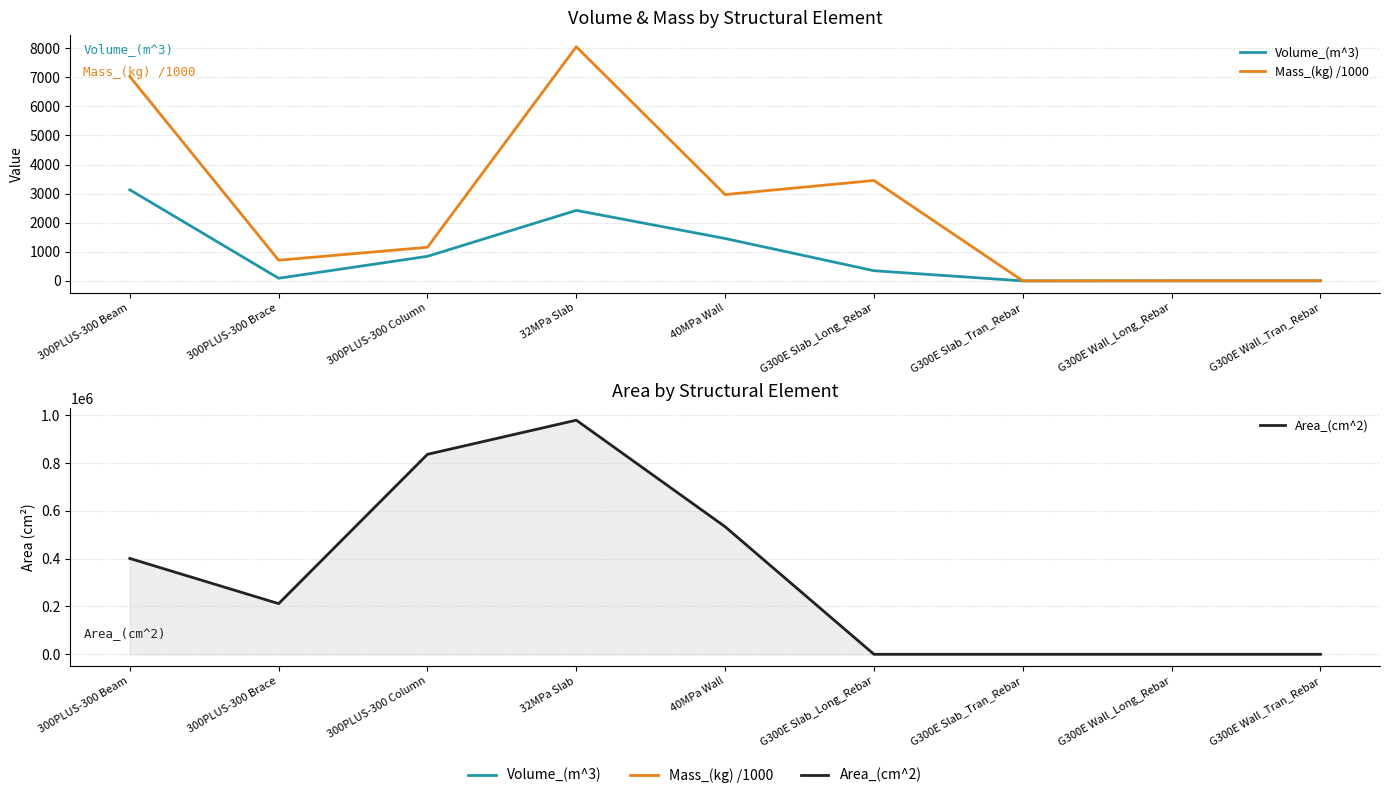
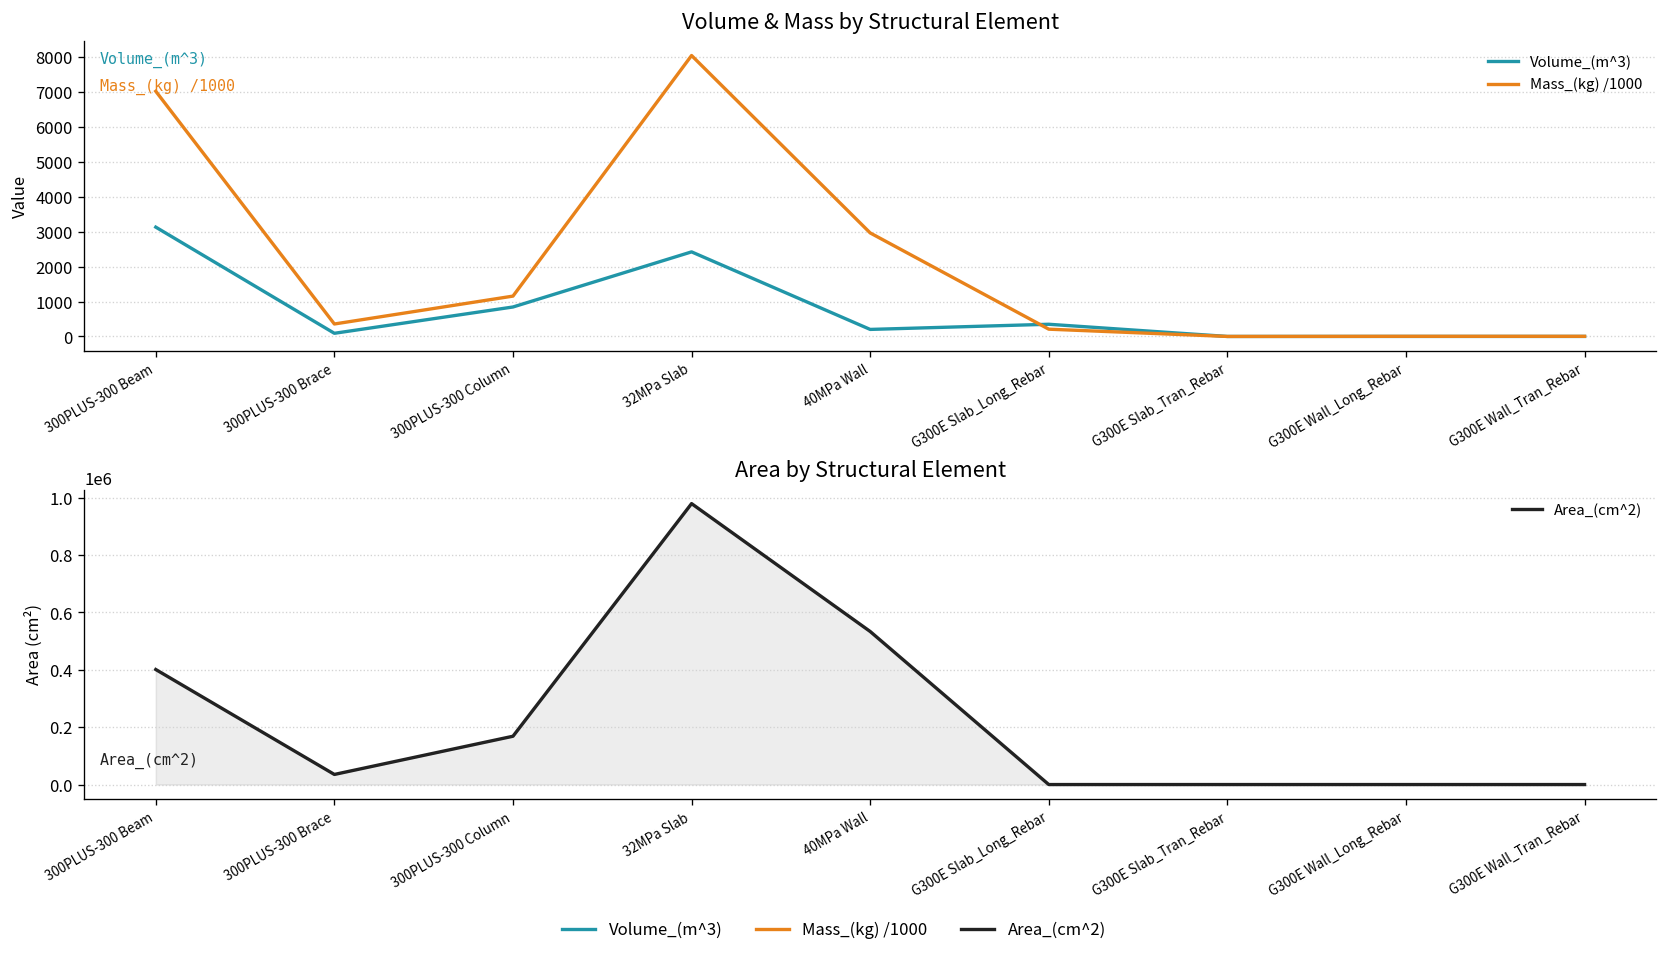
Volume & Mass by Structural Element, Mass_(kg) /1000, 300PLUS-300 Brace: 700 -> 400
Volume & Mass by Structural Element, Volume_(m^3), 40MPa Wall: 1500 -> 200
Volume & Mass by Structural Element, Mass_(kg) /1000, G300E Slab_Long_Rebar: 3500 -> 200
Area by Structural Element, 300PLUS-300 Brace: 210000 -> 40000
Area by Structural Element, 300PLUS-300 Column: 840000 -> 170000
